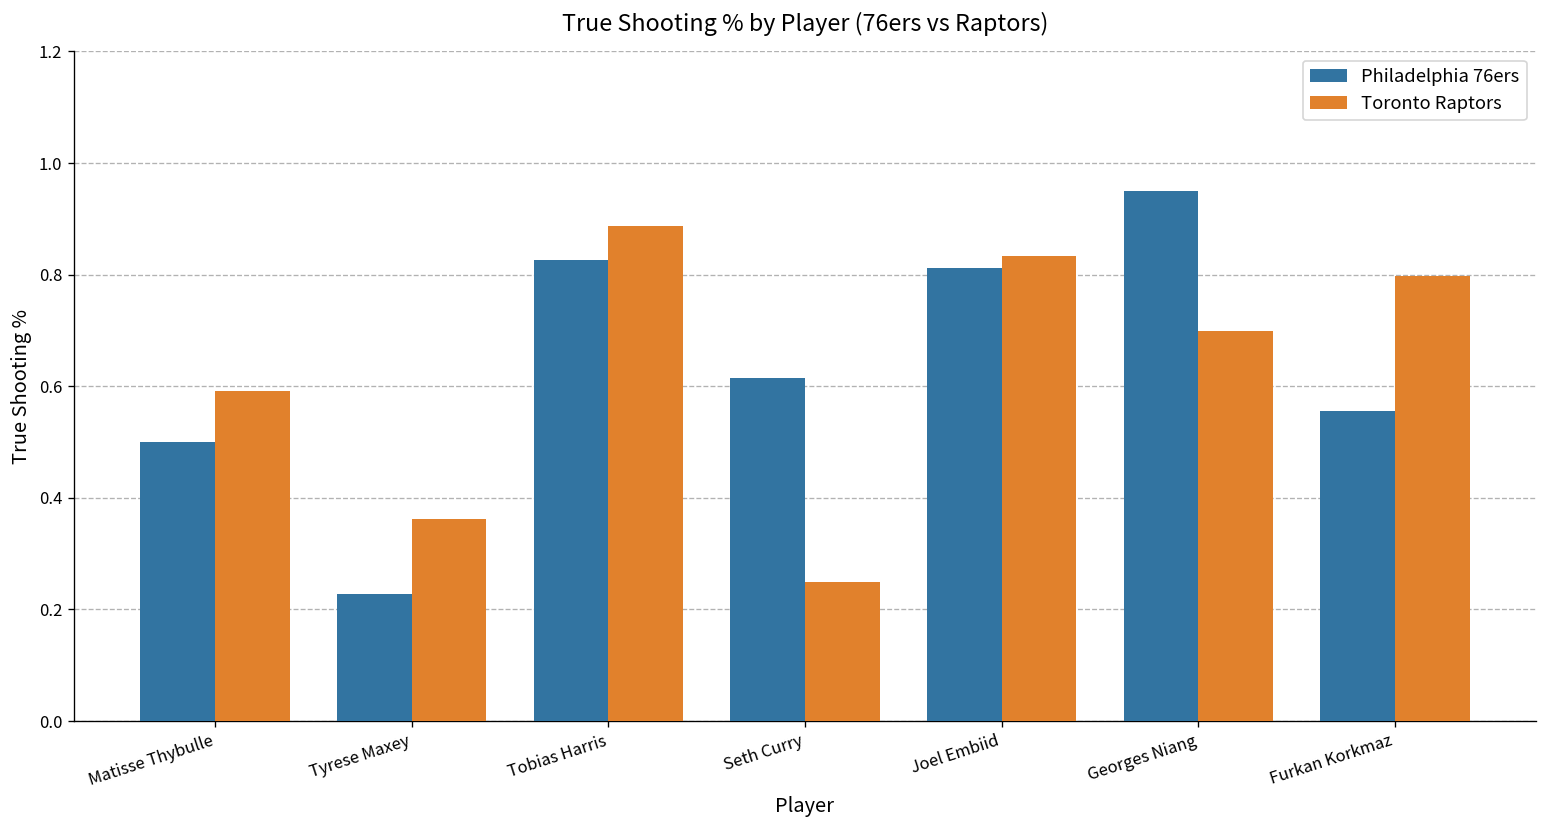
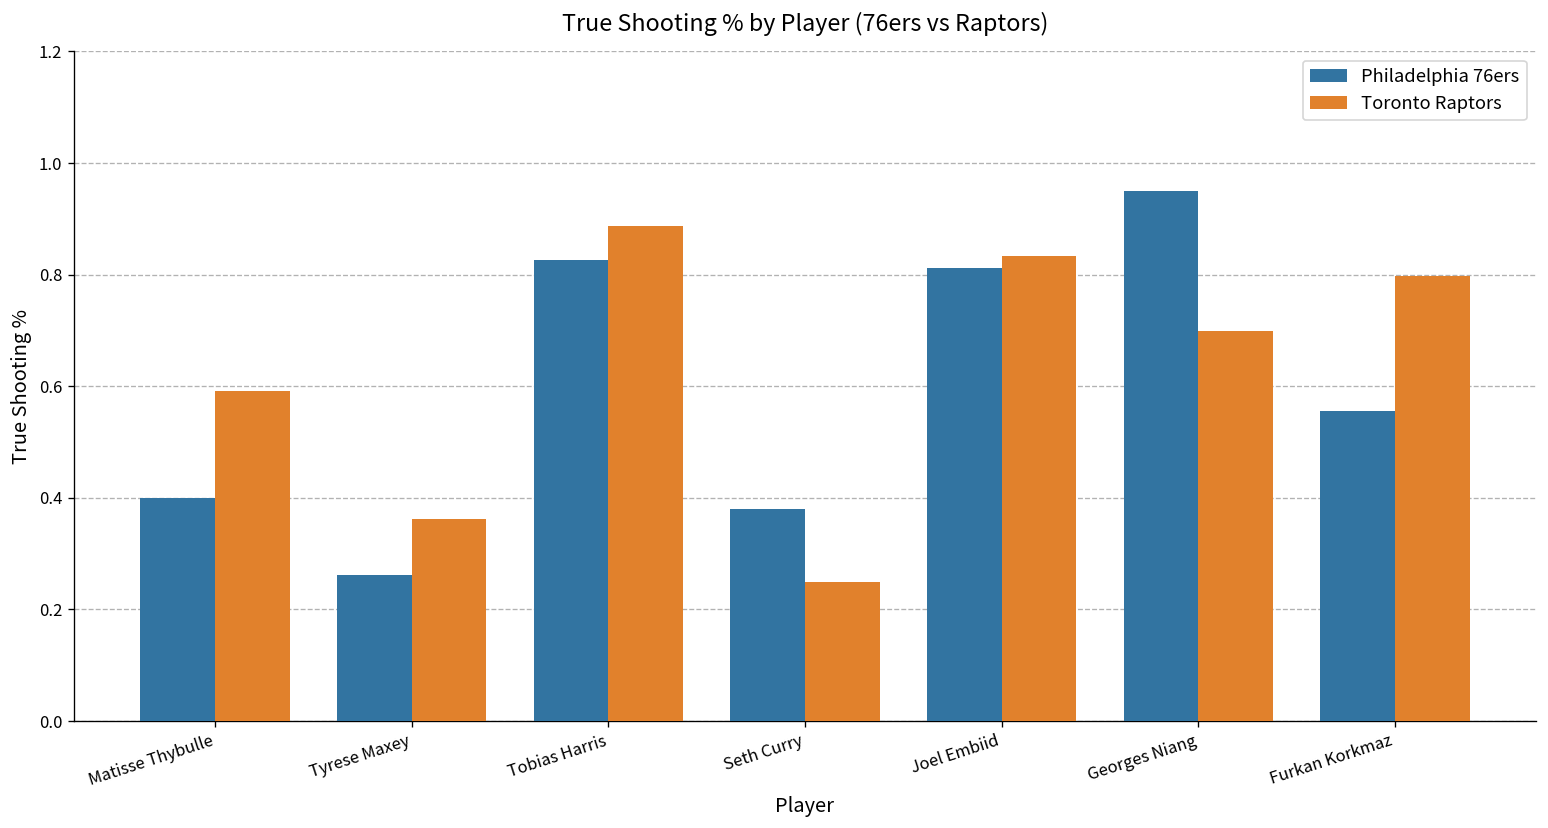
Philadelphia 76ers, Matisse Thybulle: 0.5 -> 0.4
Philadelphia 76ers, Tyrese Maxey: 0.23 -> 0.26
Philadelphia 76ers, Seth Curry: 0.62 -> 0.38
